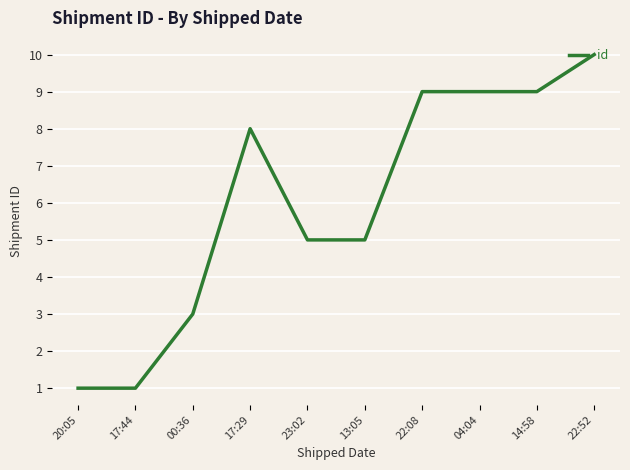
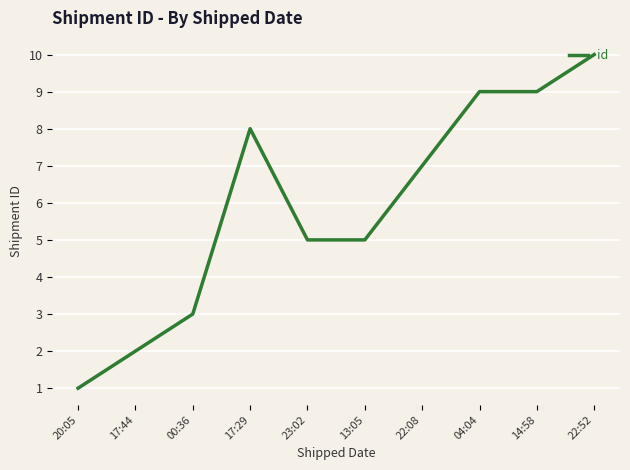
17:44: 1 -> 2
22:08: 9 -> 7
